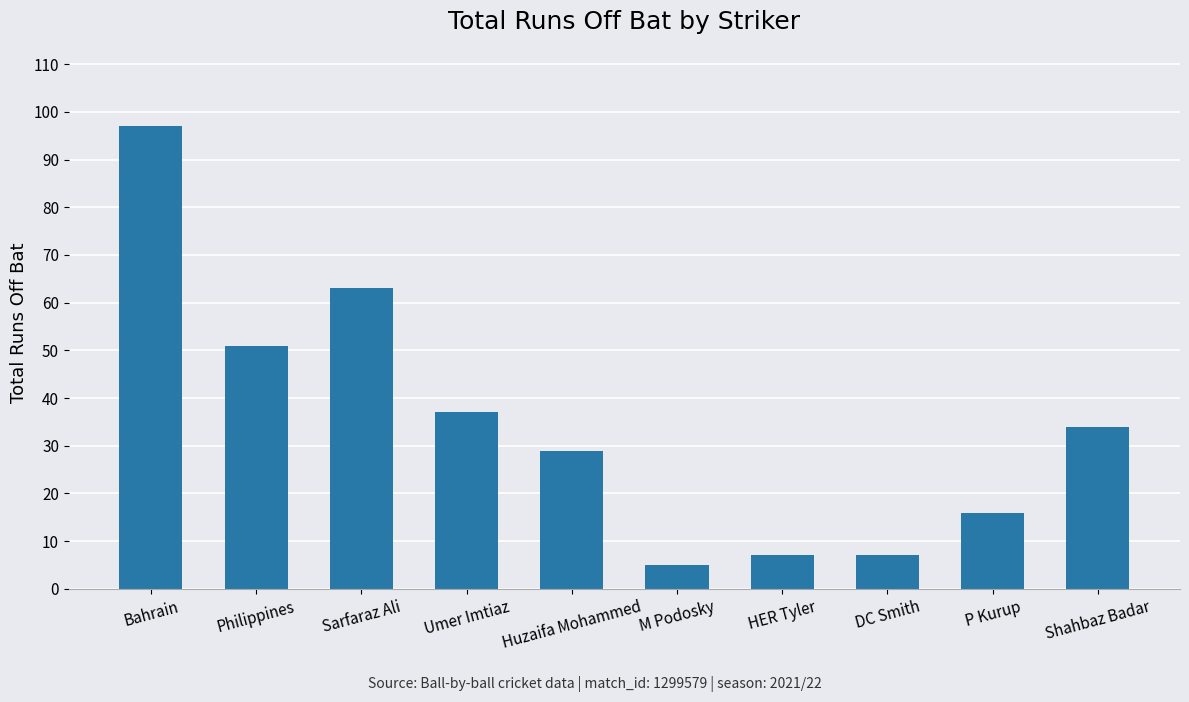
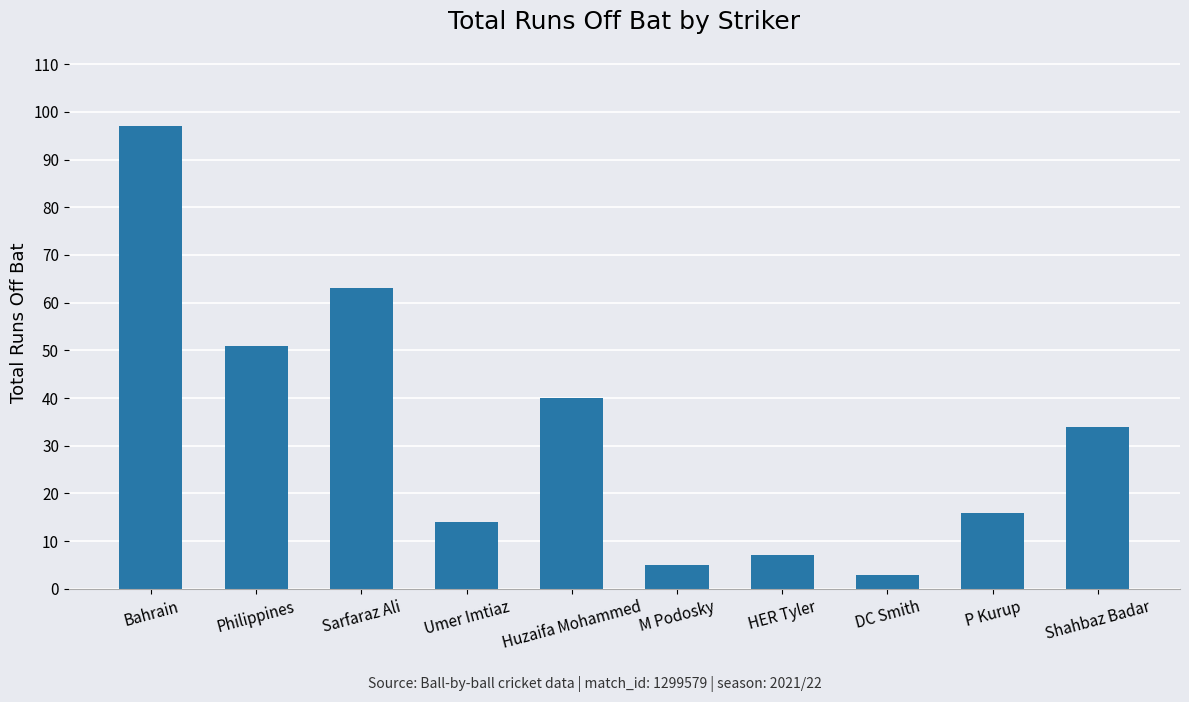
Umer Imtiaz: 37 -> 14
Huzaifa Mohammed: 29 -> 40
DC Smith: 7 -> 3
